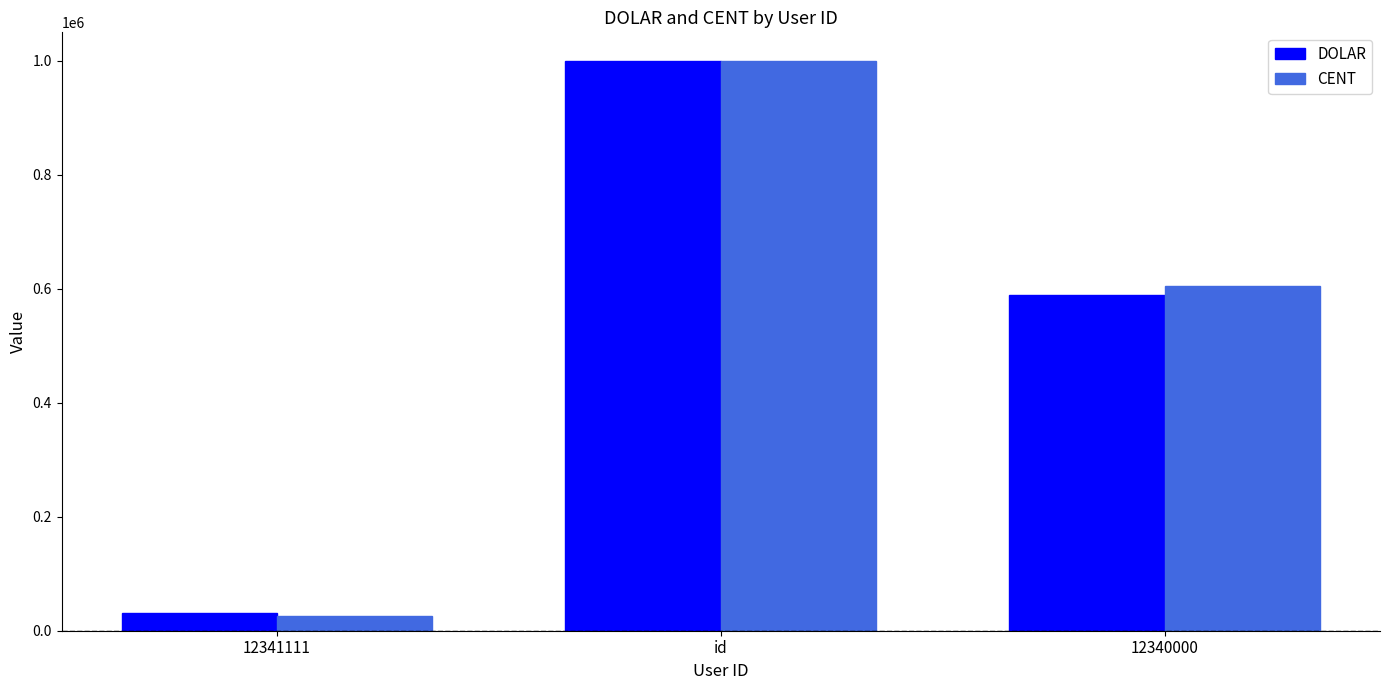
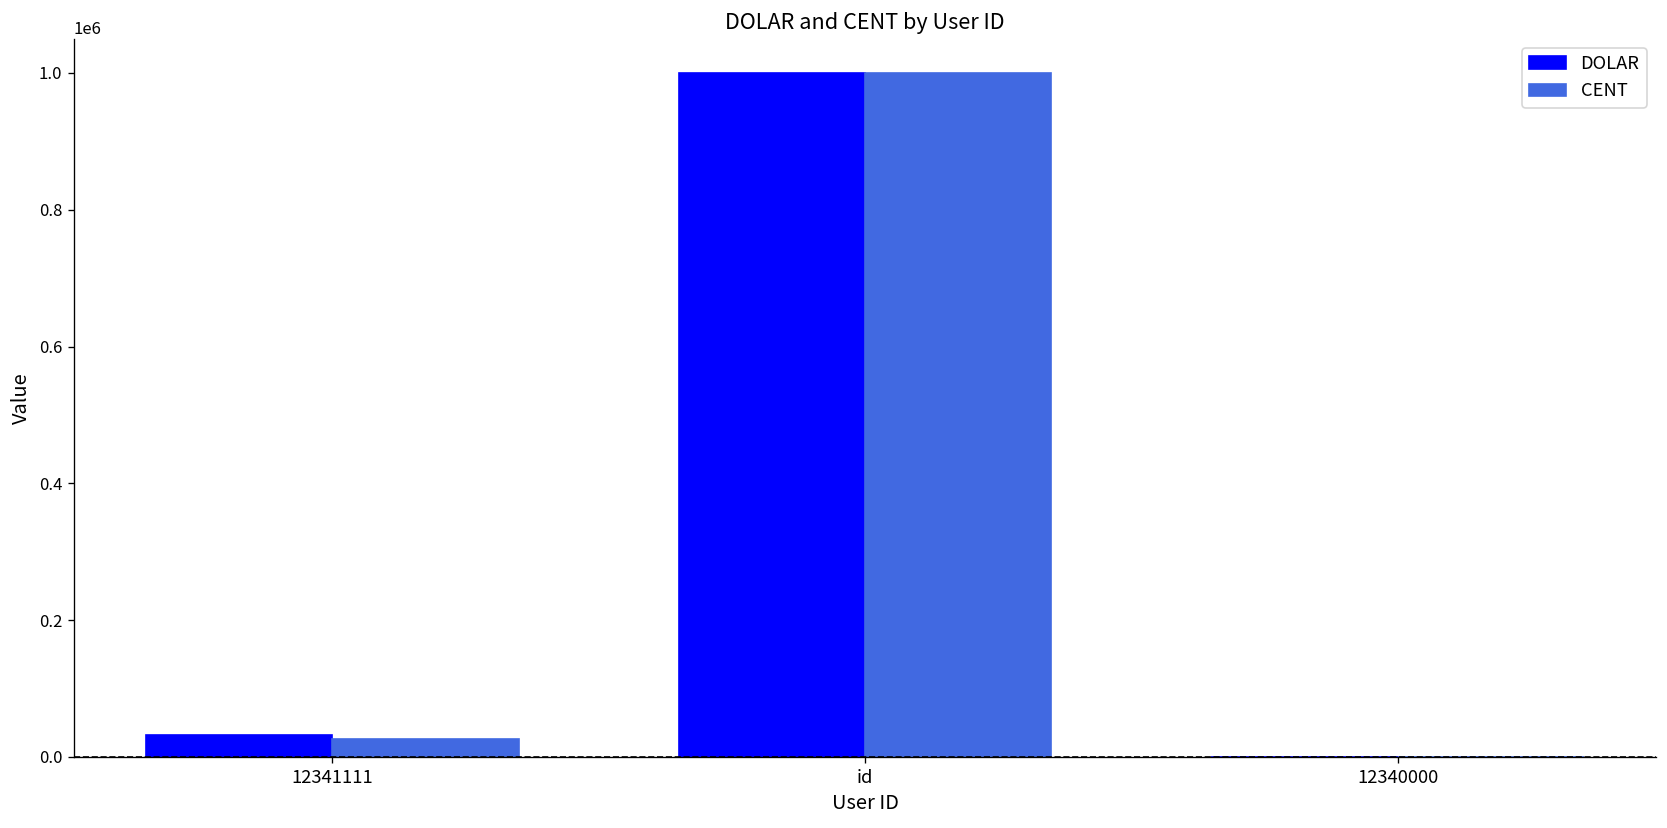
DOLAR, 12340000: 590000 -> 0
CENT, 12340000: 610000 -> 0
